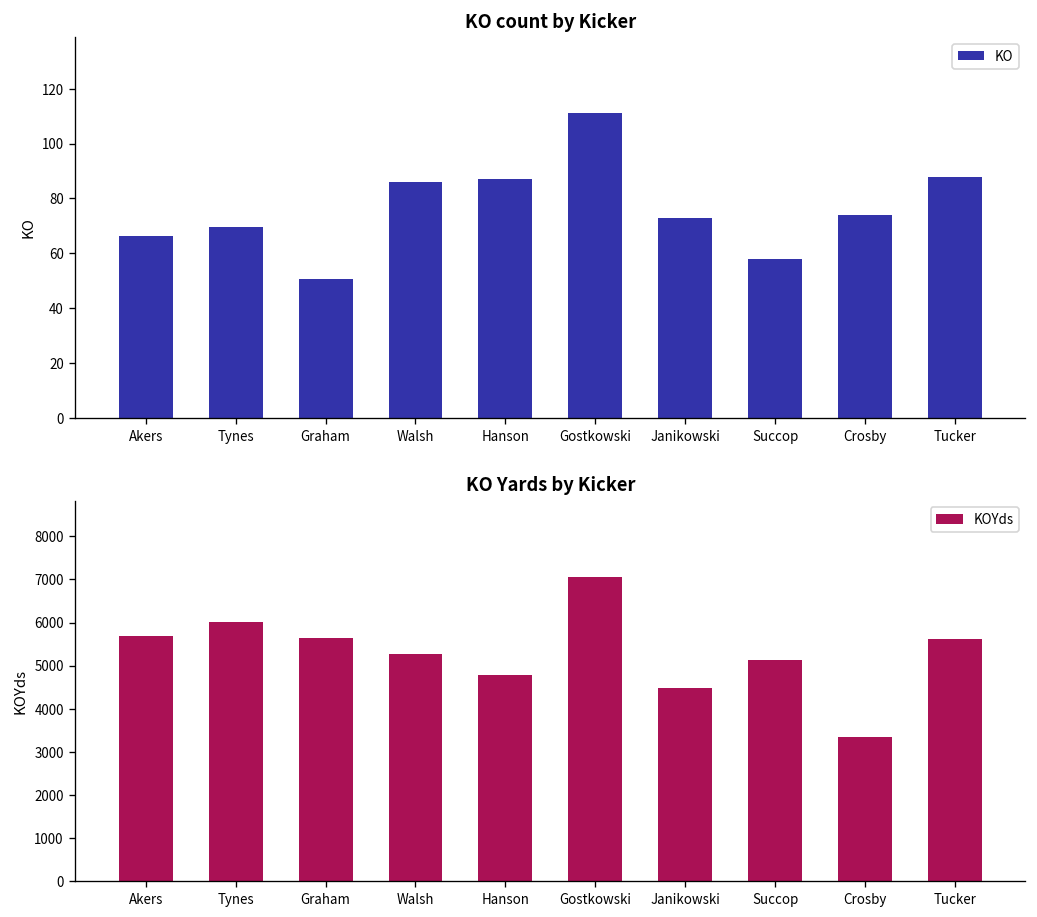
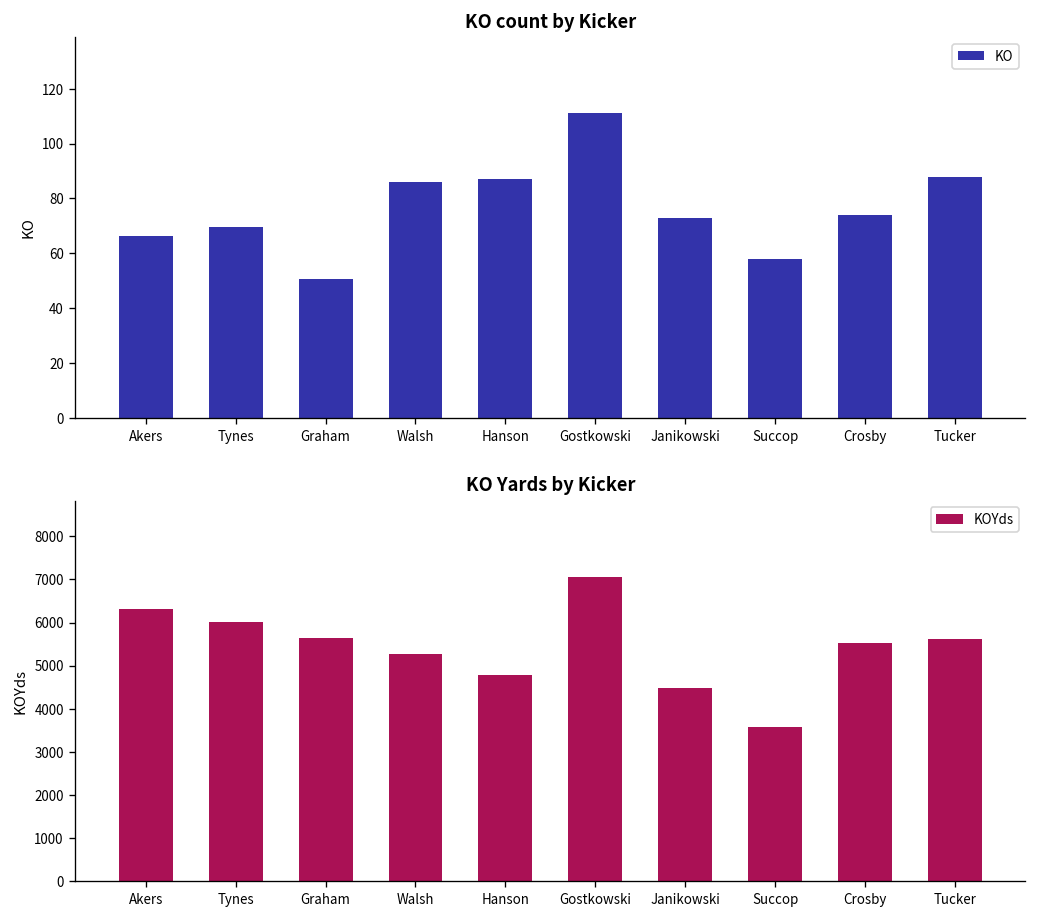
KO Yards by Kicker, Akers: 5700 -> 6300
KO Yards by Kicker, Succop: 5100 -> 3600
KO Yards by Kicker, Crosby: 3300 -> 5500
